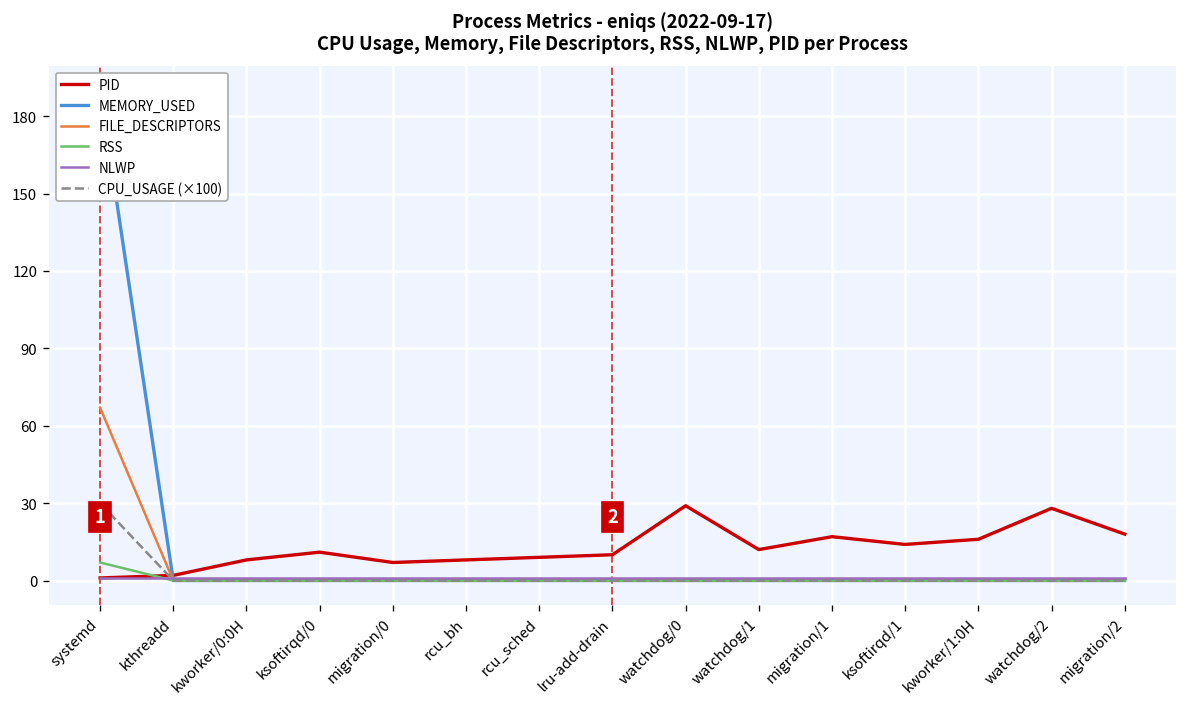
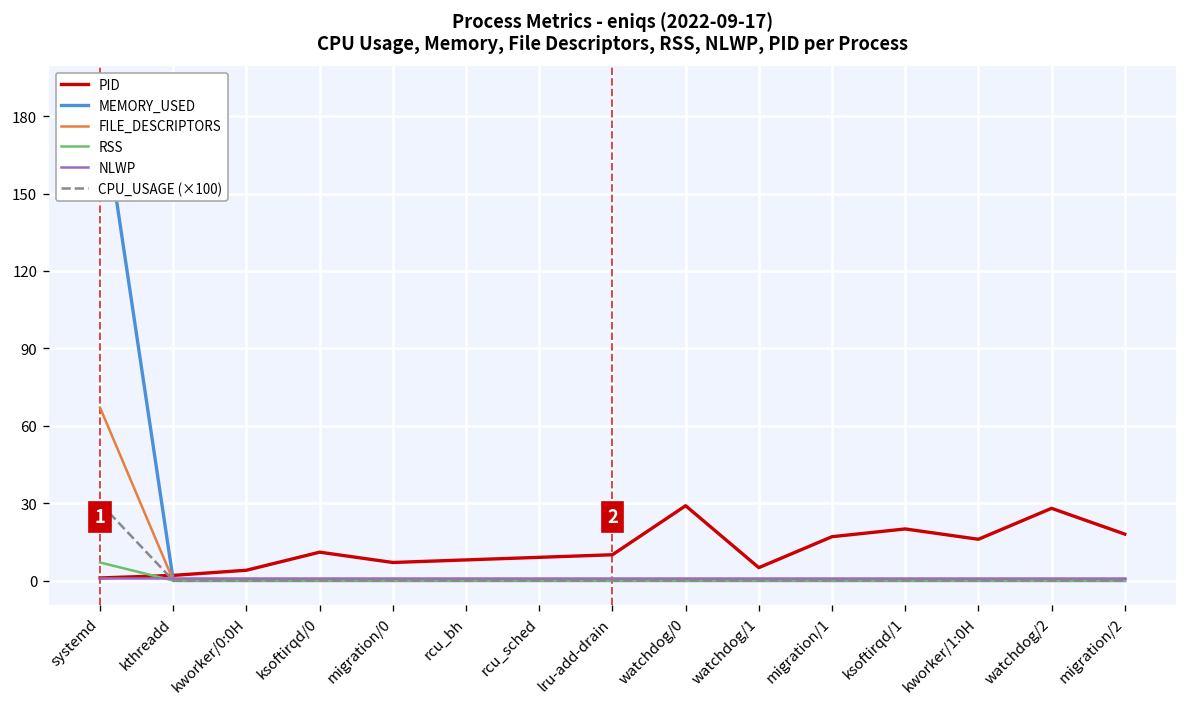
PID, kworker/0:0H: 8 -> 4
PID, watchdog/1: 12 -> 5
PID, ksoftirqd/1: 14 -> 20
